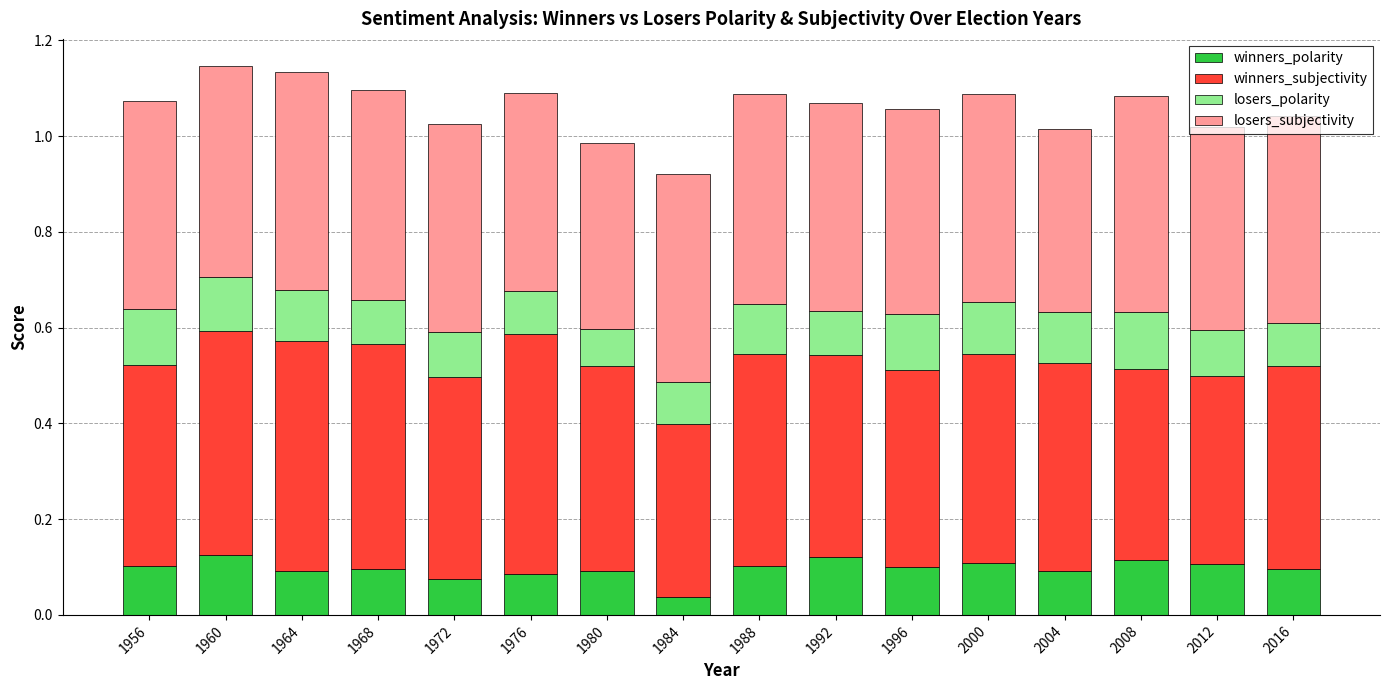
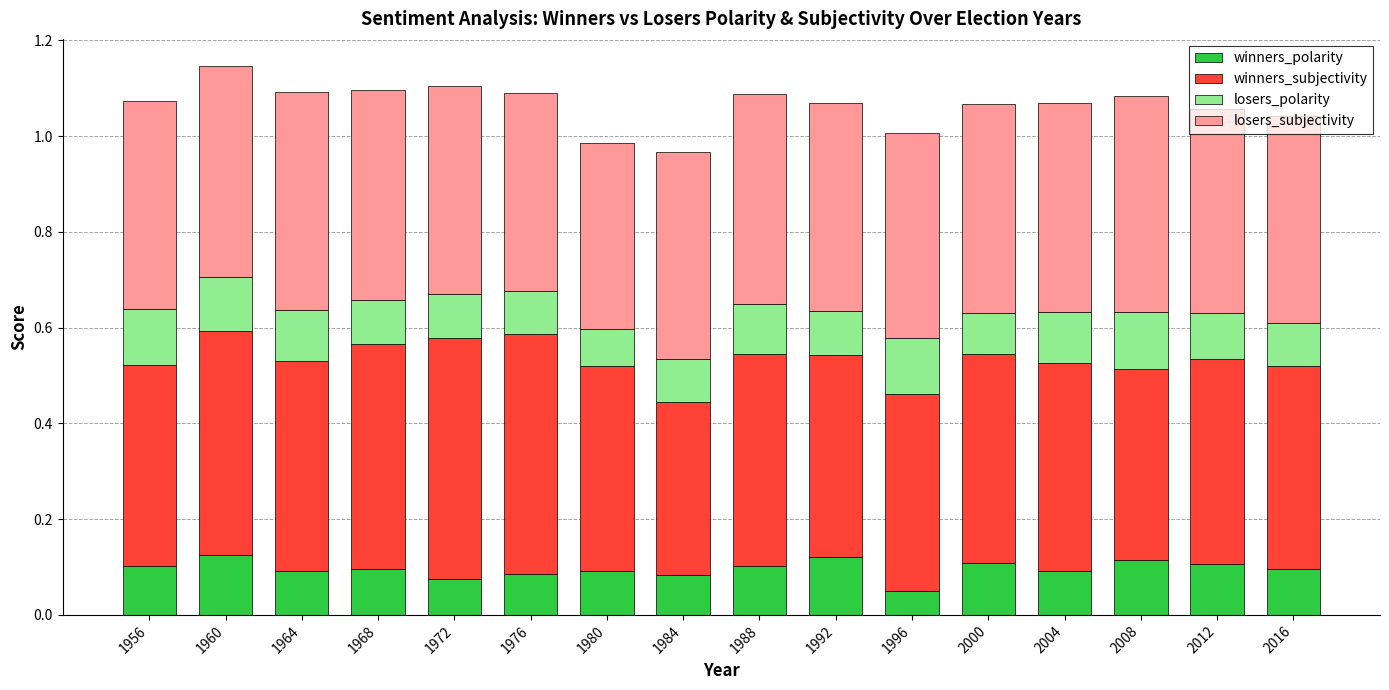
winners_subjectivity, 1964: 0.48 -> 0.44
winners_subjectivity, 1972: 0.42 -> 0.50
winners_polarity, 1984: 0.04 -> 0.08
winners_polarity, 1996: 0.10 -> 0.05
losers_polarity, 2000: 0.11 -> 0.09
losers_subjectivity, 2004: 0.38 -> 0.44
winners_subjectivity, 2012: 0.39 -> 0.43
